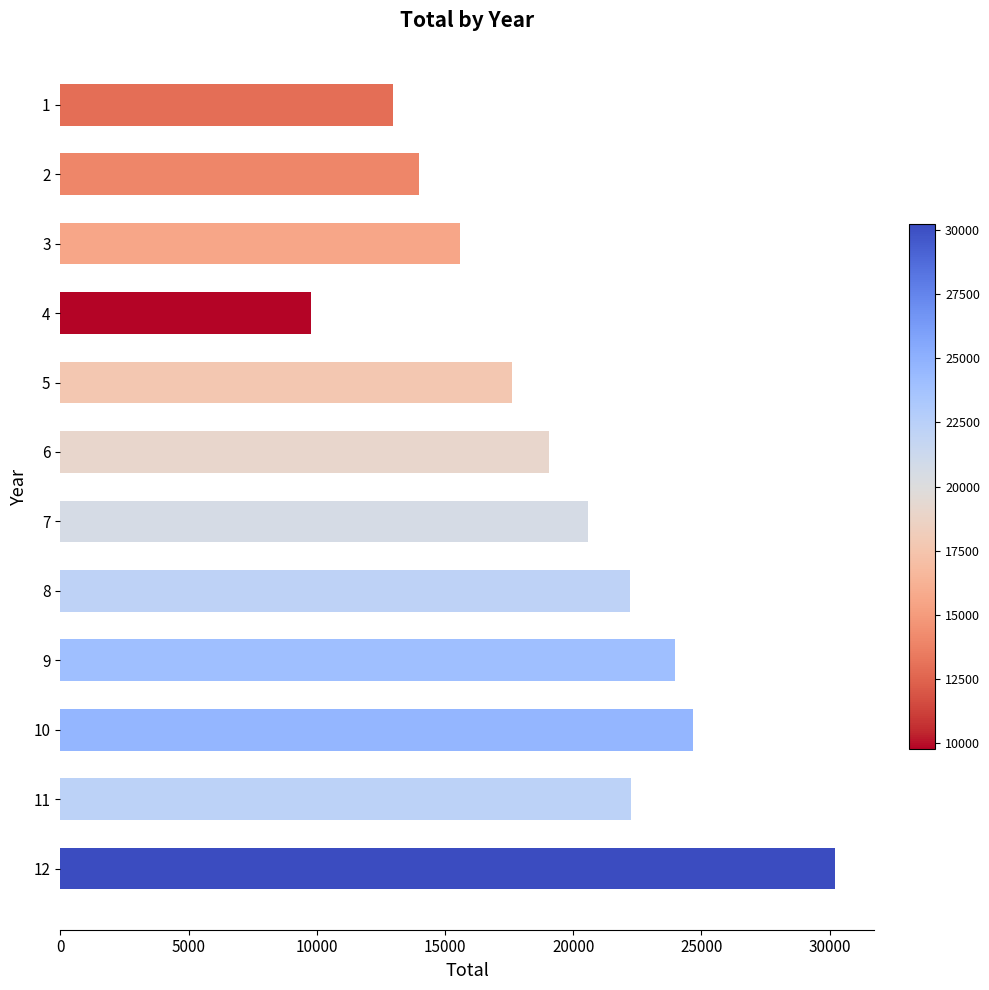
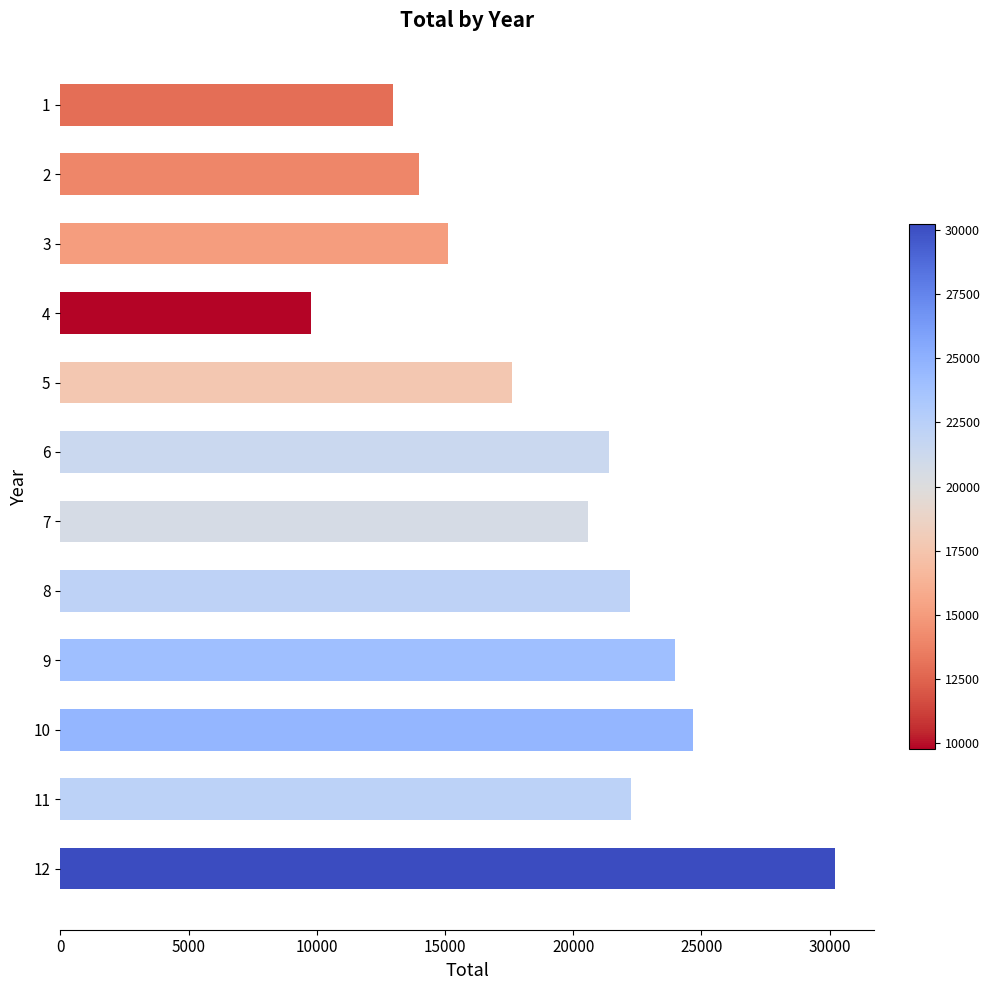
3: 15600 -> 15100
6: 19000 -> 21400
